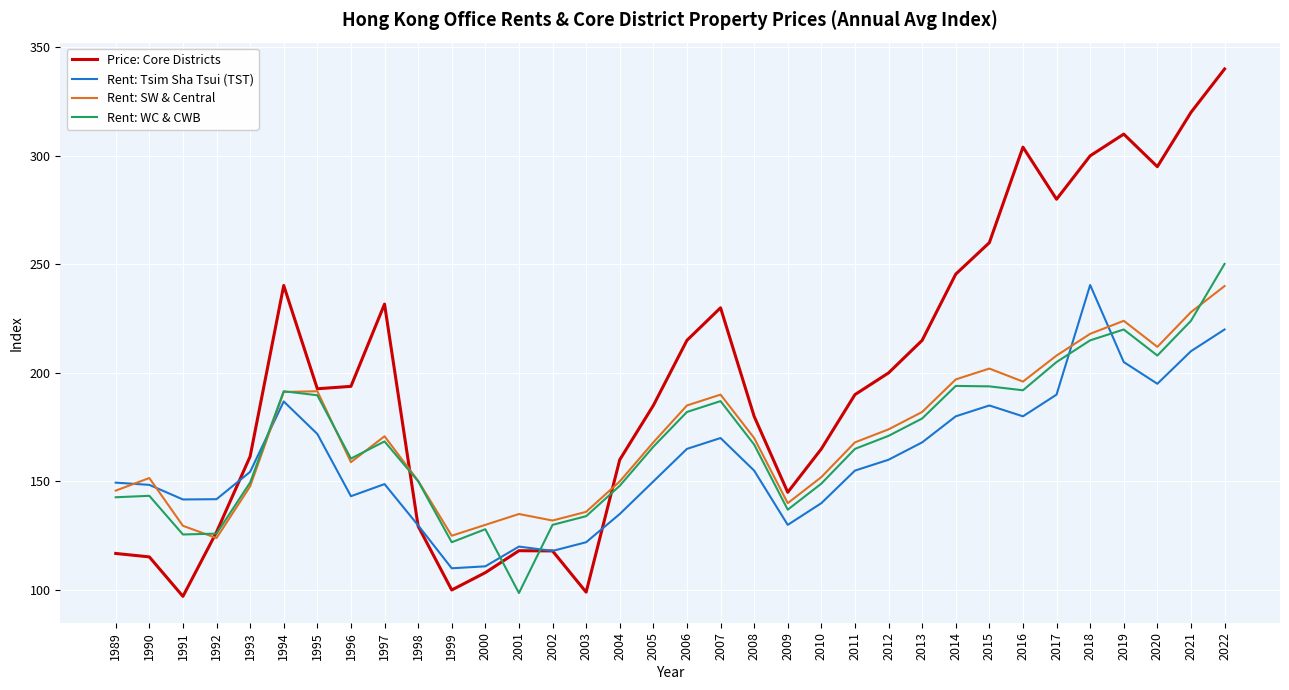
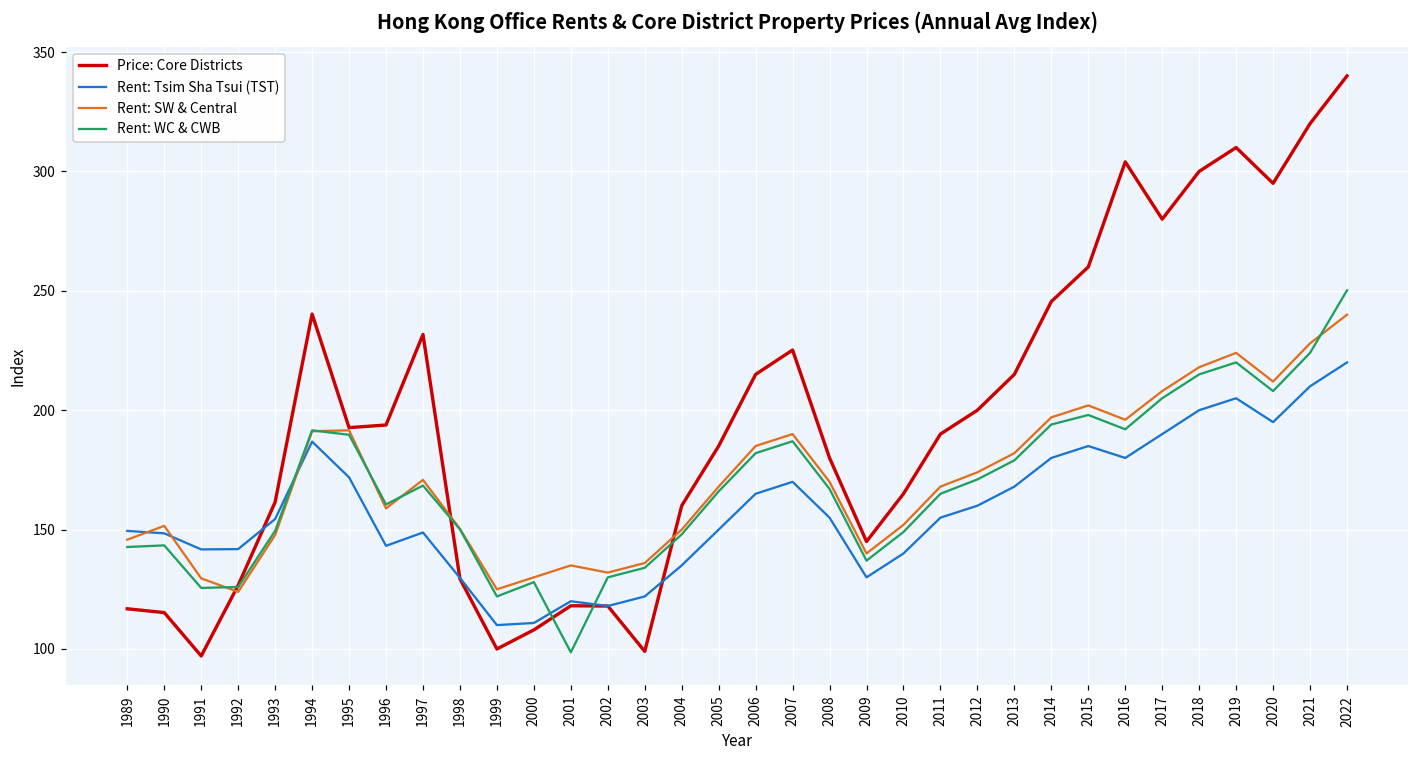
Price: Core Districts, 2007: 230 -> 225
Rent: WC & CWB, 2015: 194 -> 198
Rent: Tsim Sha Tsui (TST), 2018: 241 -> 200
